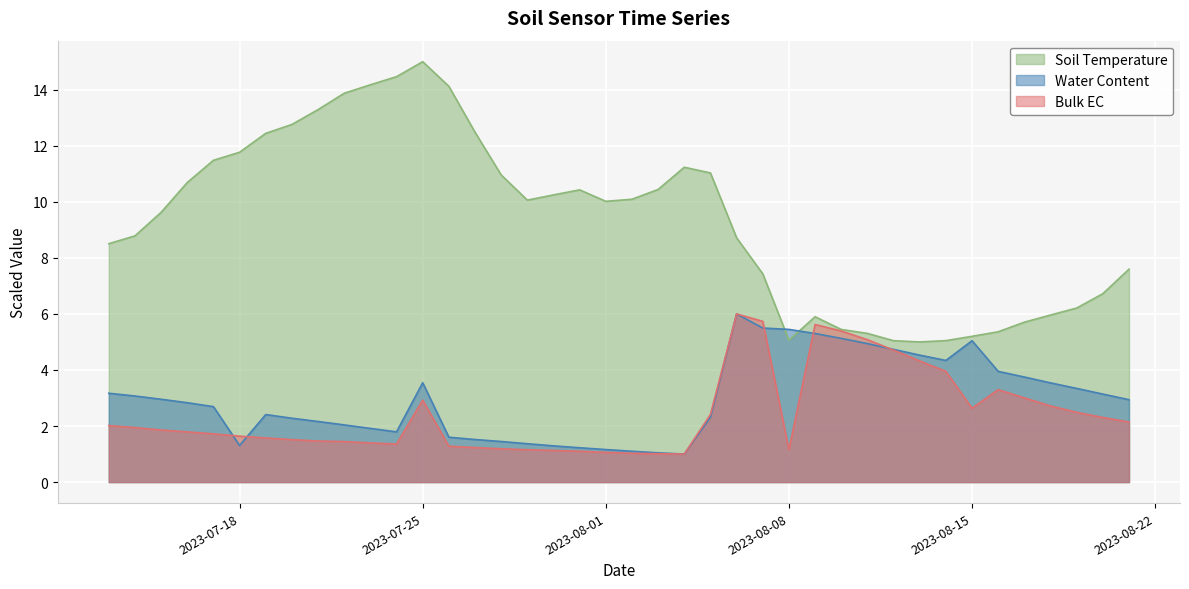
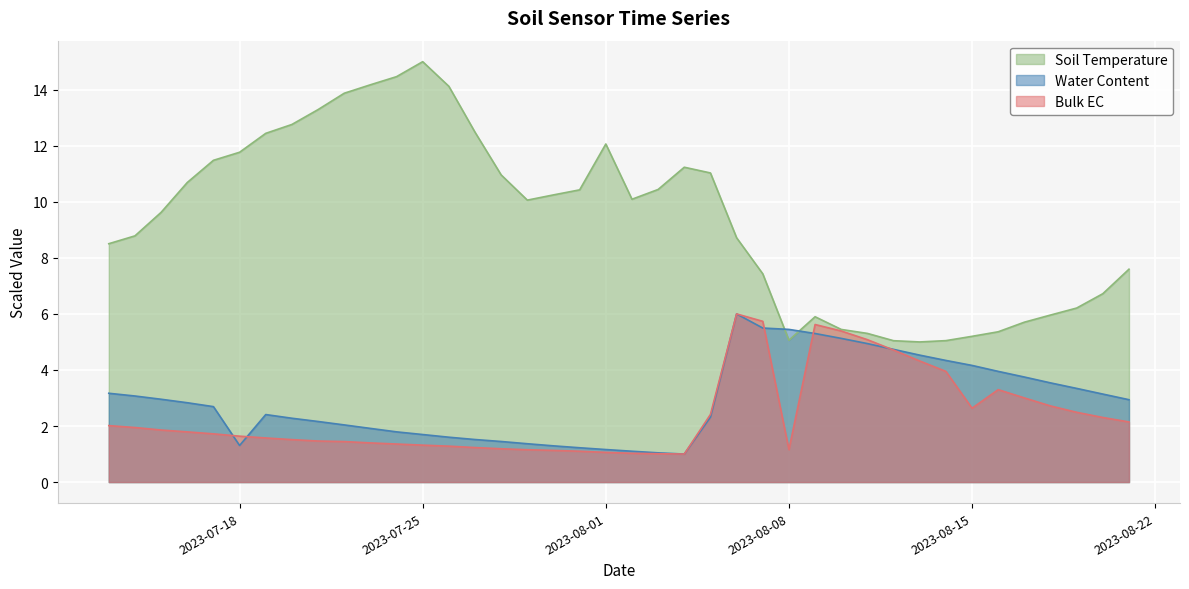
Water Content, 2023-07-25: 3.5 -> 1.7
Bulk EC, 2023-07-25: 2.9 -> 1.3
Soil Temperature, 2023-08-01: 10.0 -> 12.1
Water Content, 2023-08-15: 5.0 -> 4.2
